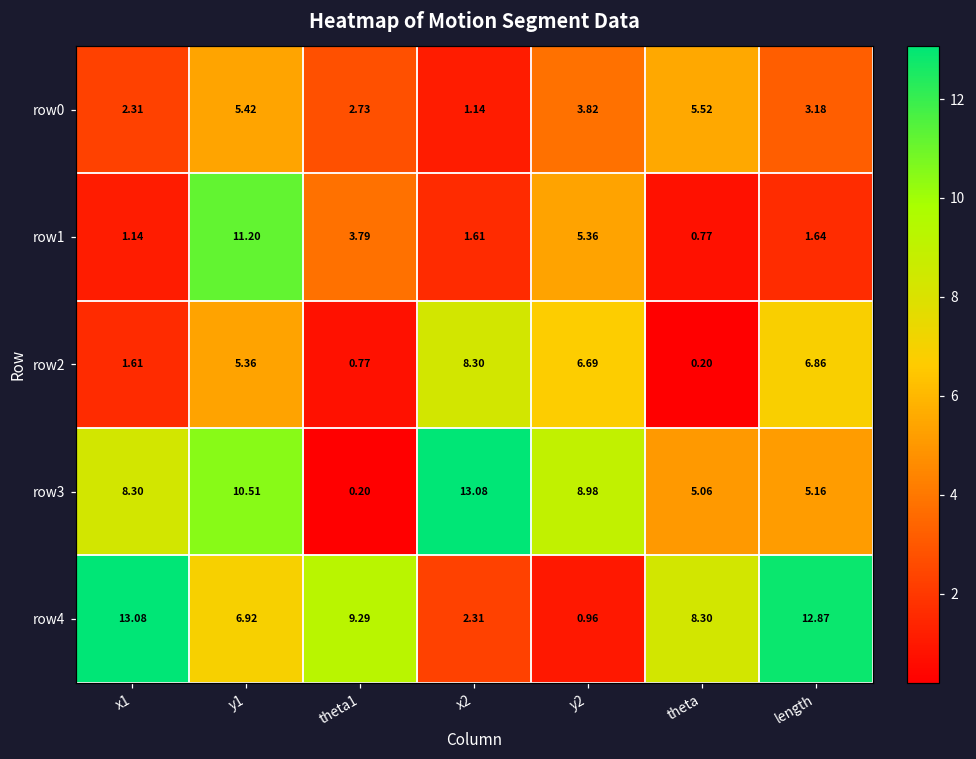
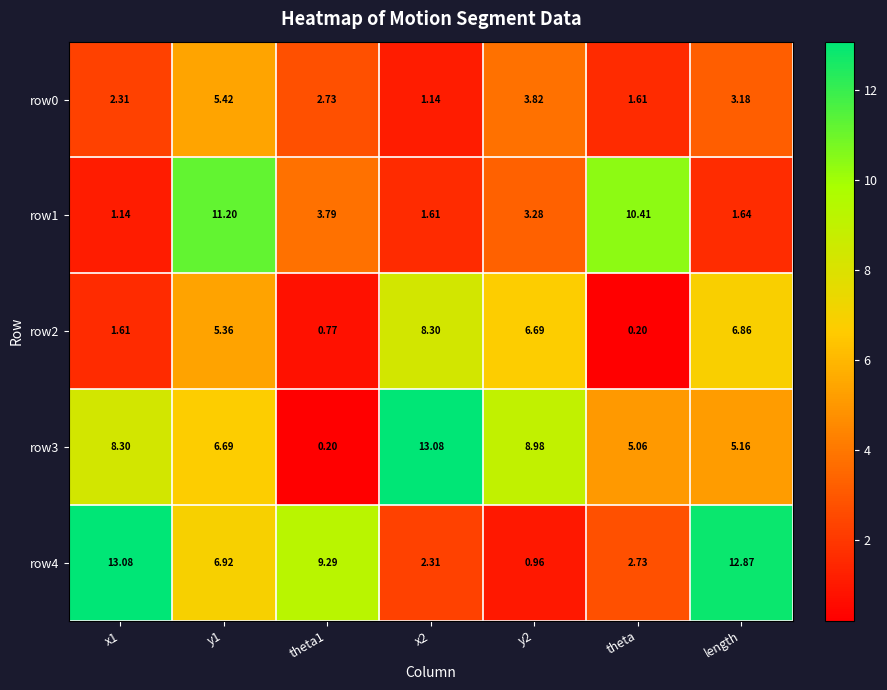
row0, theta: 5.52 -> 1.61
row1, y2: 5.36 -> 3.28
row1, theta: 0.77 -> 10.41
row3, y1: 10.51 -> 6.69
row4, theta: 8.30 -> 2.73
